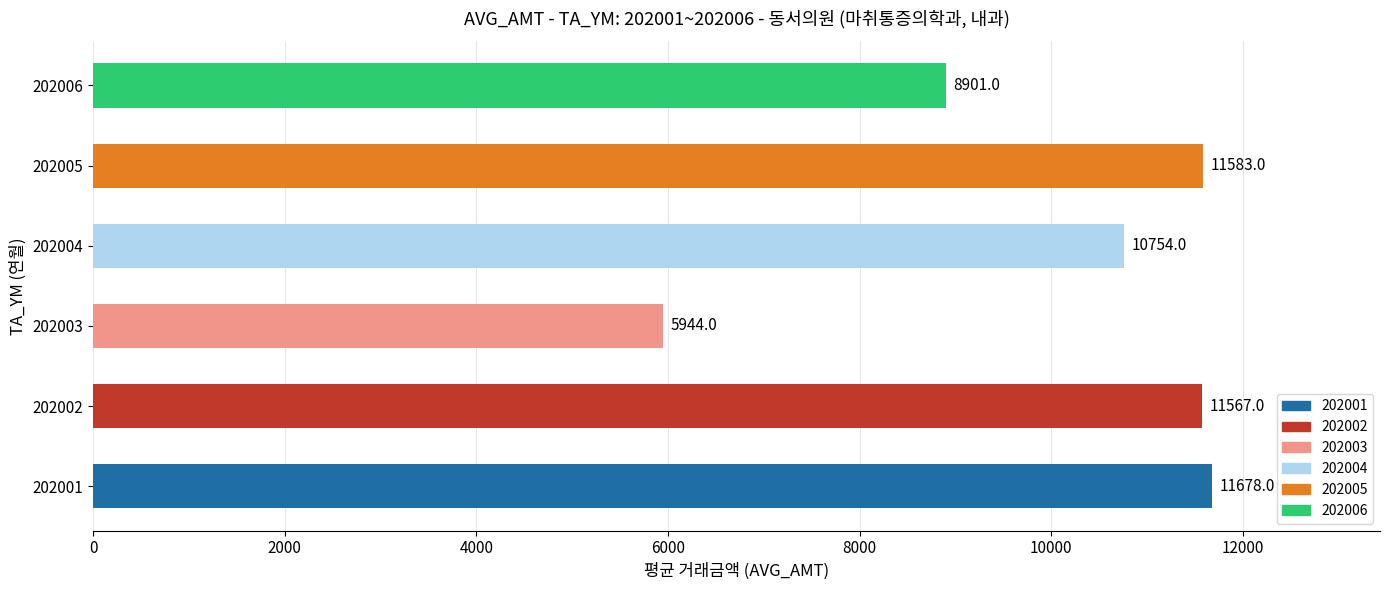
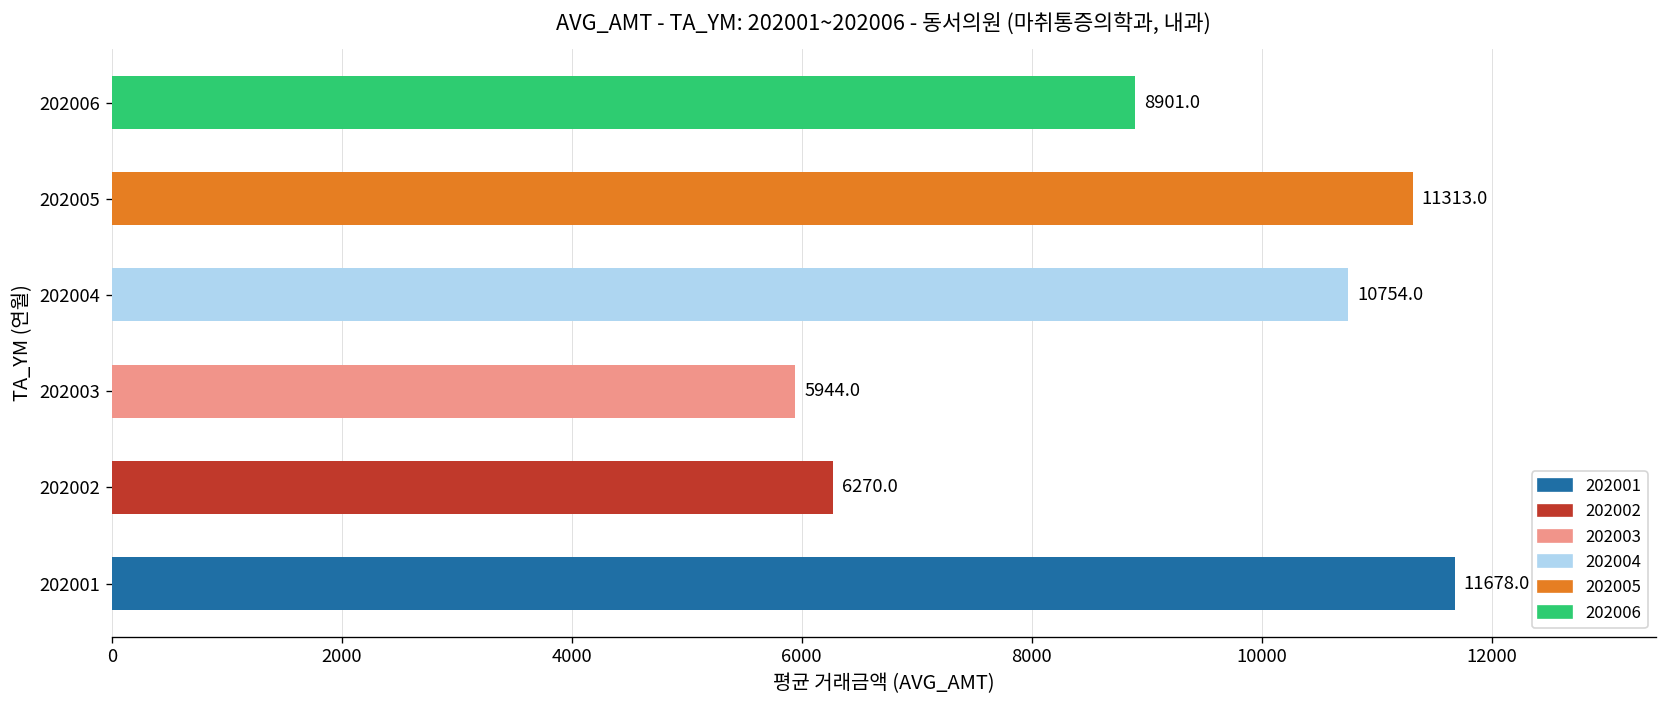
202005: 11583.0 -> 11313.0
202002: 11567.0 -> 6270.0
